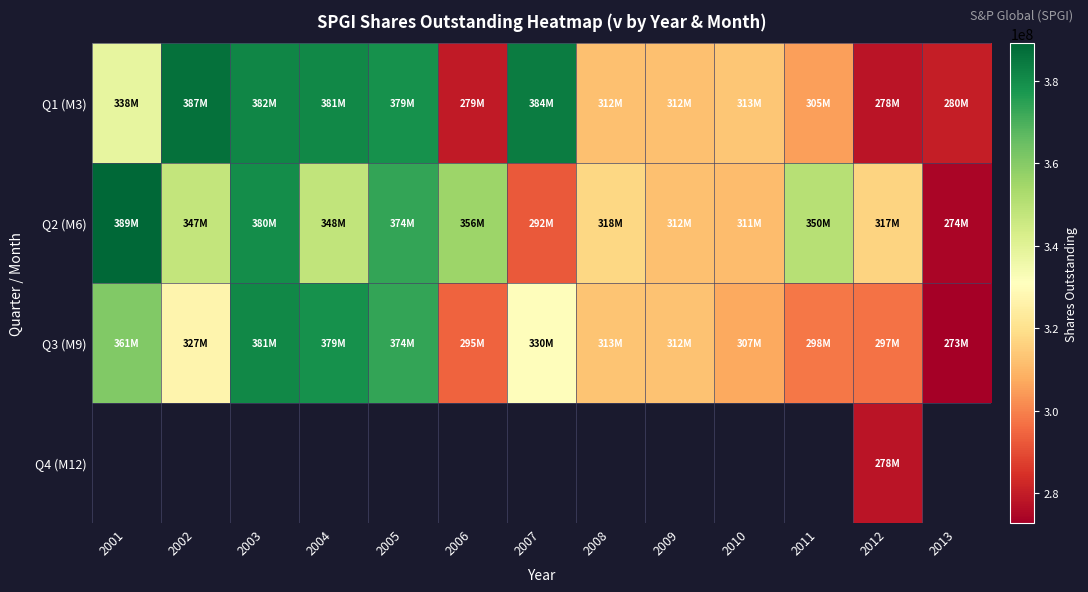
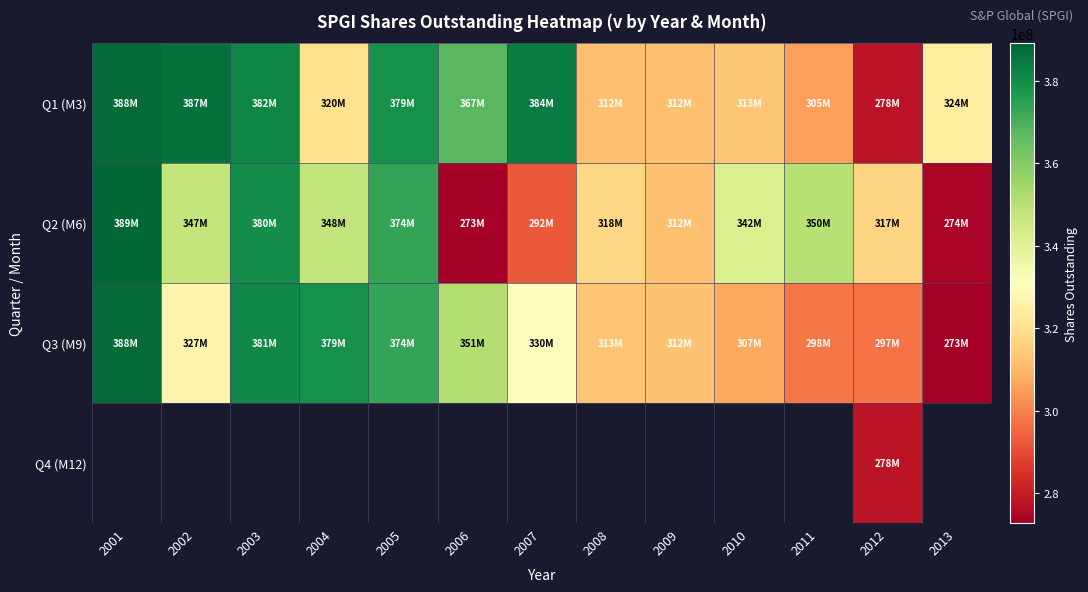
Q1 (M3), 2001: 338M -> 388M
Q1 (M3), 2004: 381M -> 320M
Q1 (M3), 2006: 279M -> 367M
Q1 (M3), 2013: 280M -> 324M
Q2 (M6), 2006: 356M -> 273M
Q2 (M6), 2010: 311M -> 342M
Q3 (M9), 2001: 361M -> 388M
Q3 (M9), 2006: 295M -> 351M
